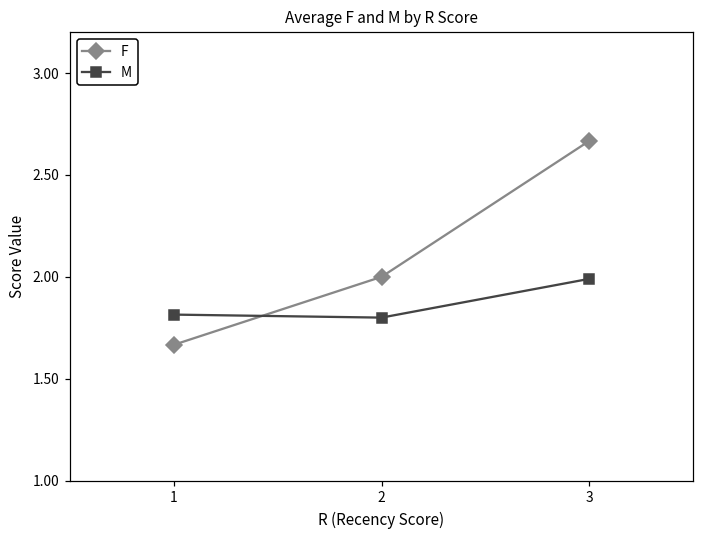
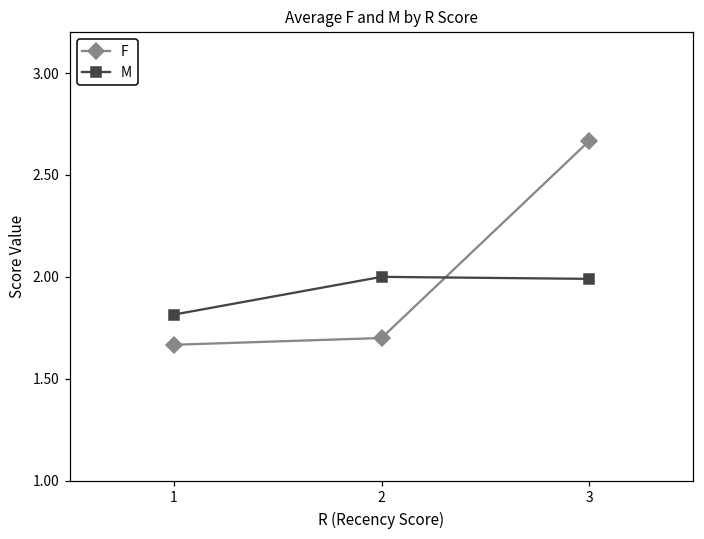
F, 2: 2.0 -> 1.7
M, 2: 1.8 -> 2.0
